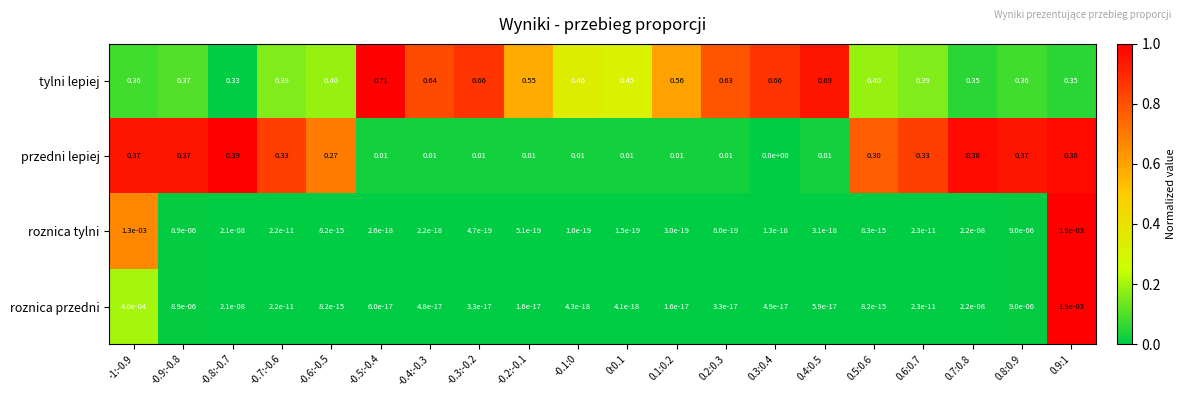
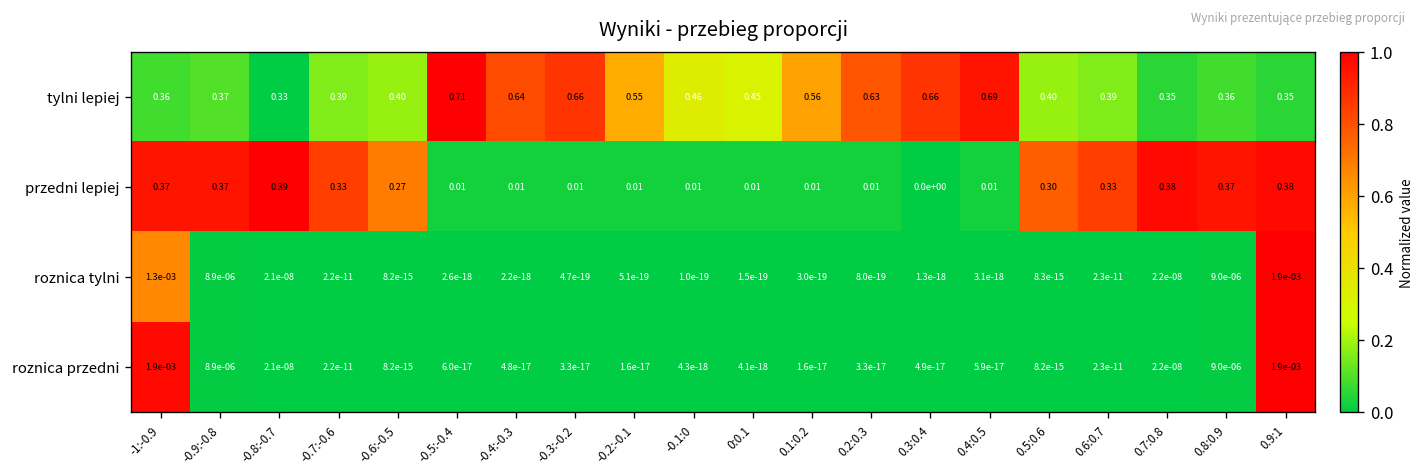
roznica przedni, -1:-0.9: 4.0e-04 -> 1.9e-03
